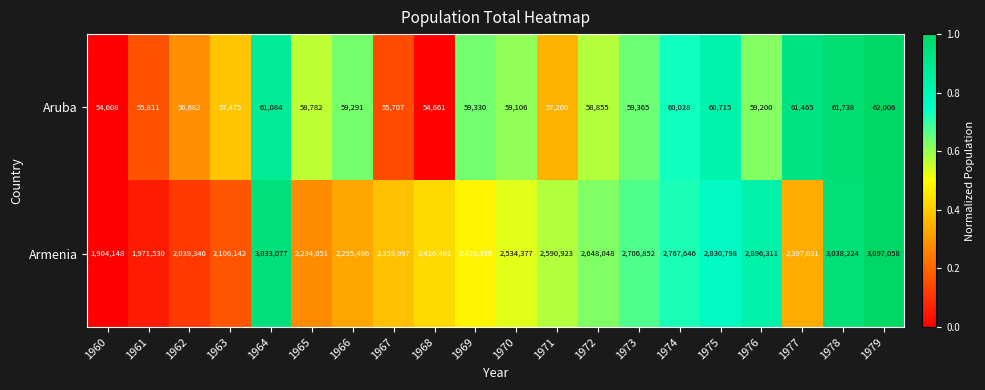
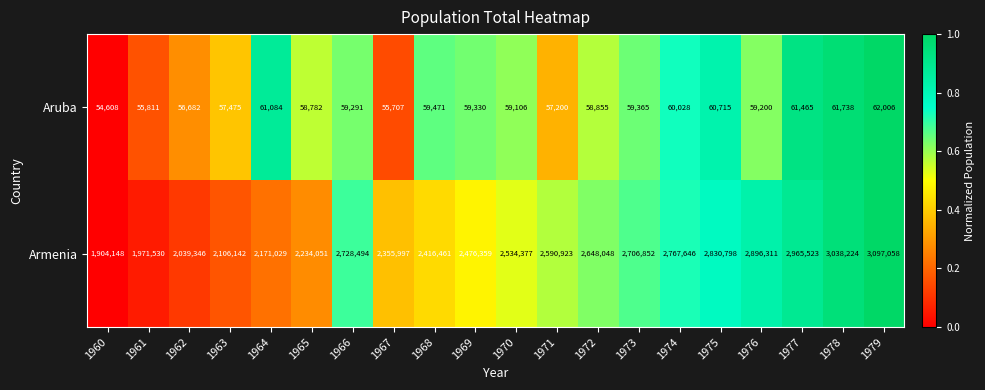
Aruba, 1968: 54,661 -> 59,471
Armenia, 1964: 3,033,077 -> 2,171,029
Armenia, 1966: 2,295,496 -> 2,728,494
Armenia, 1977: 2,307,031 -> 2,965,523
